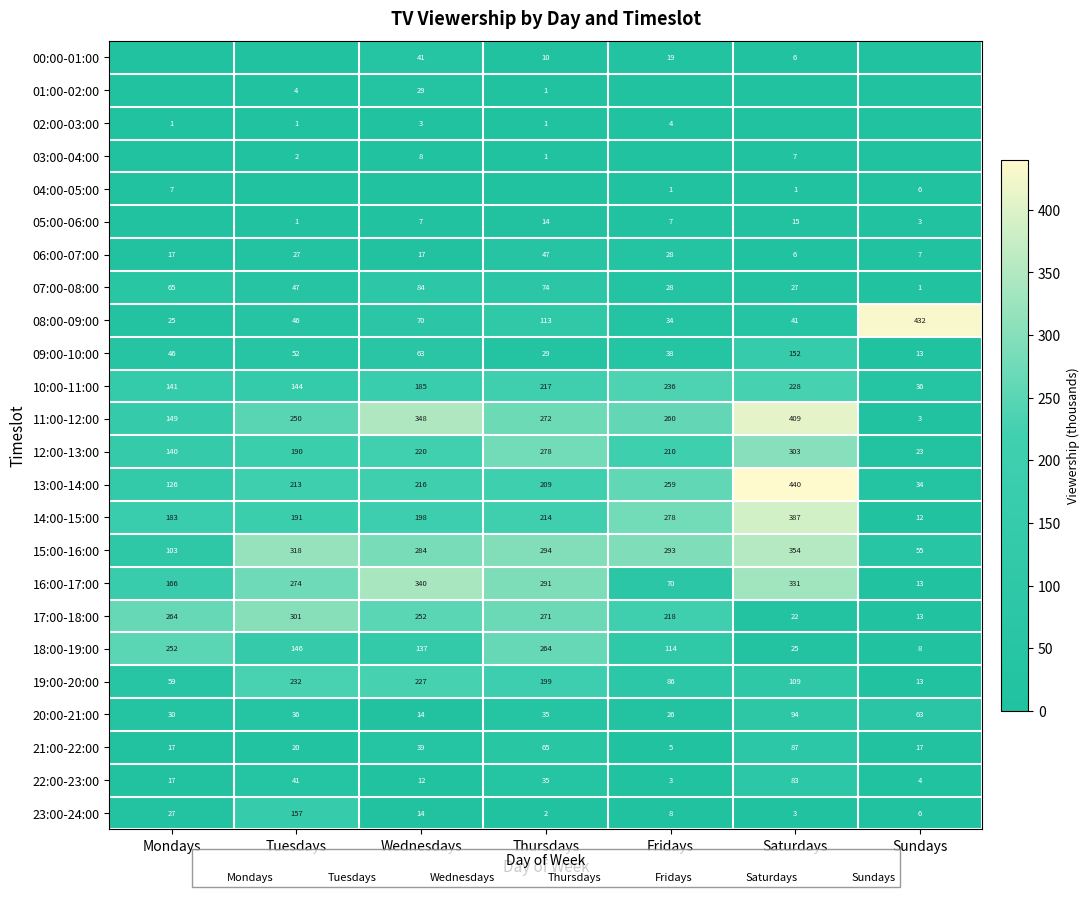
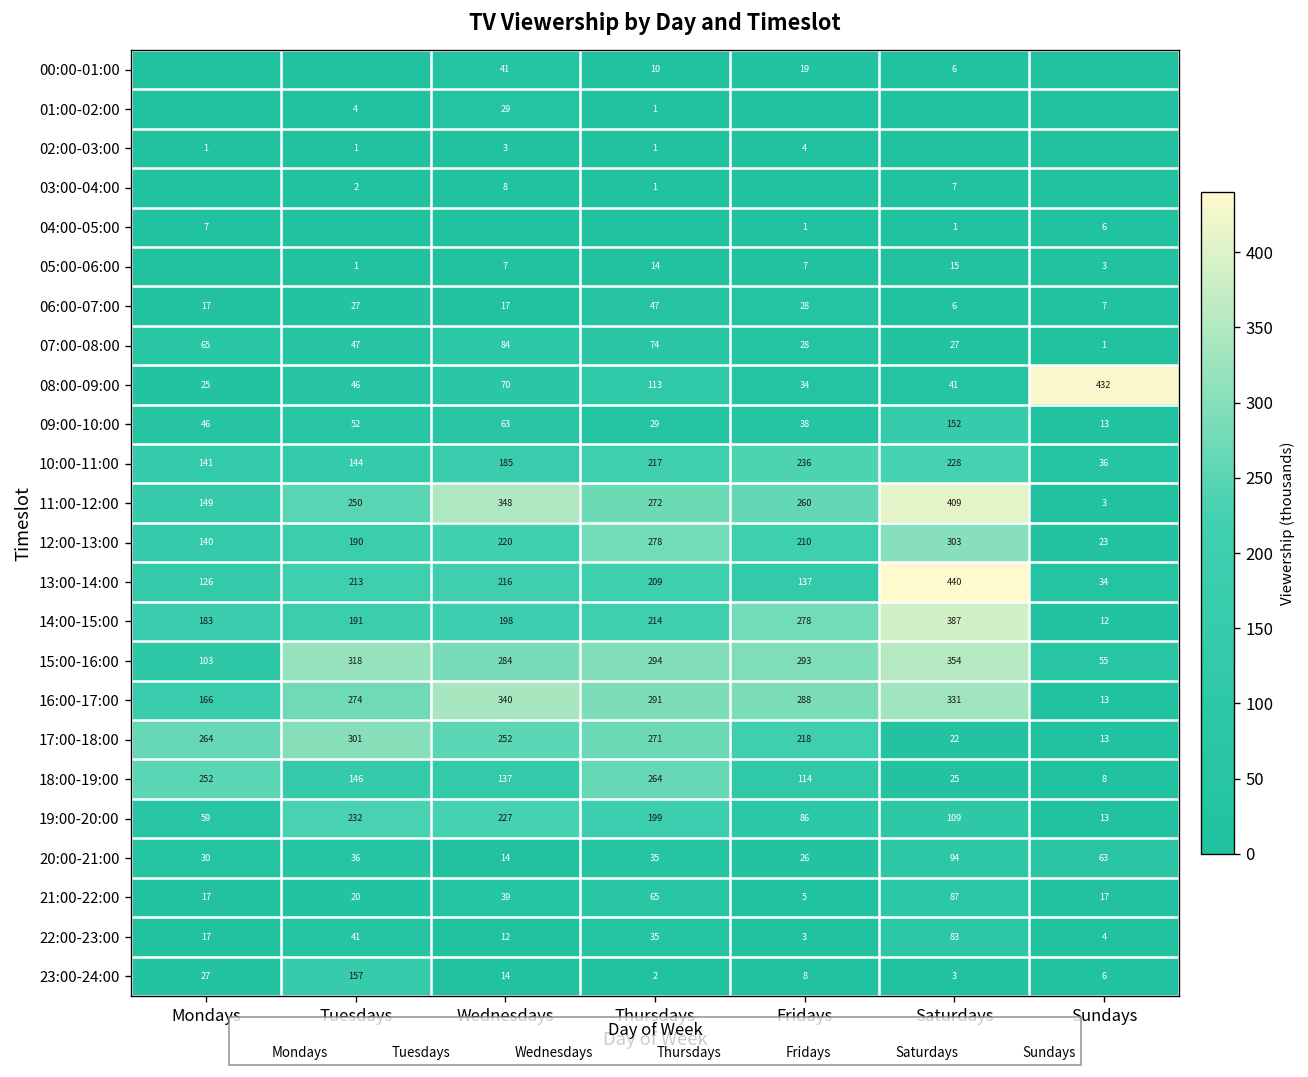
13:00-14:00, Fridays: 259 -> 137
16:00-17:00, Fridays: 70 -> 288
